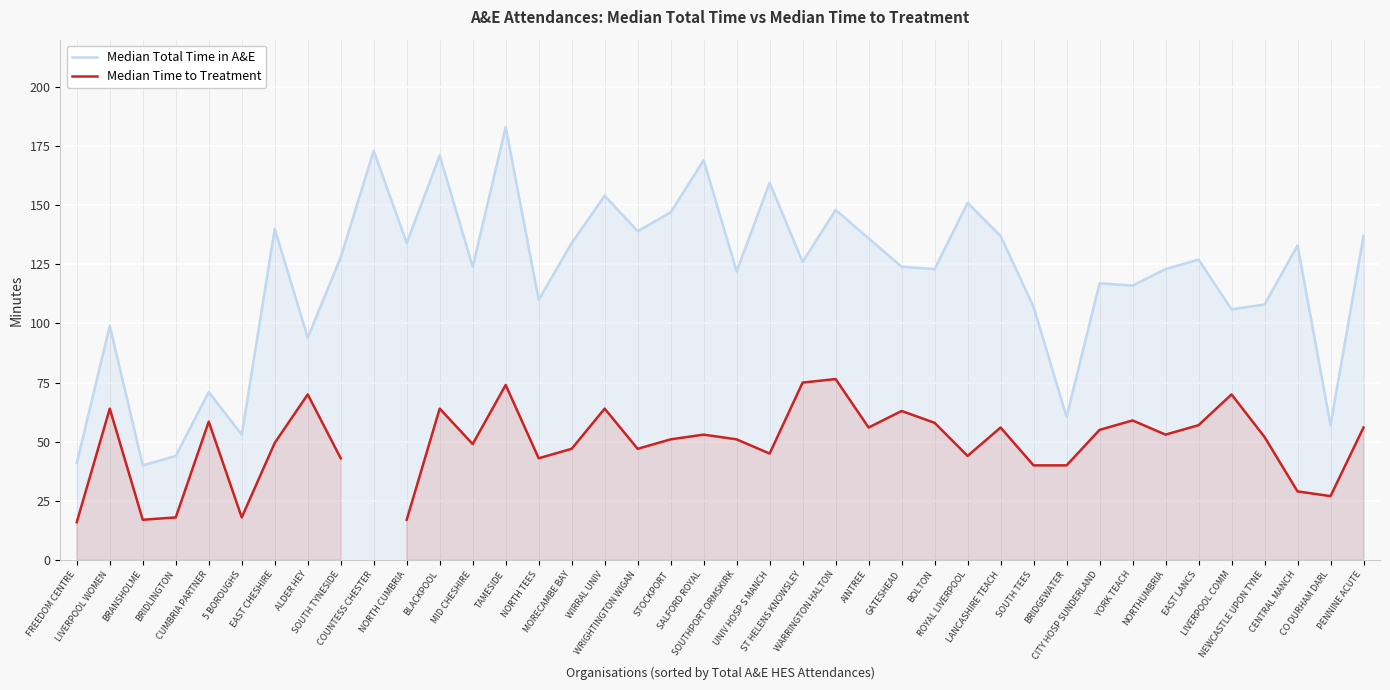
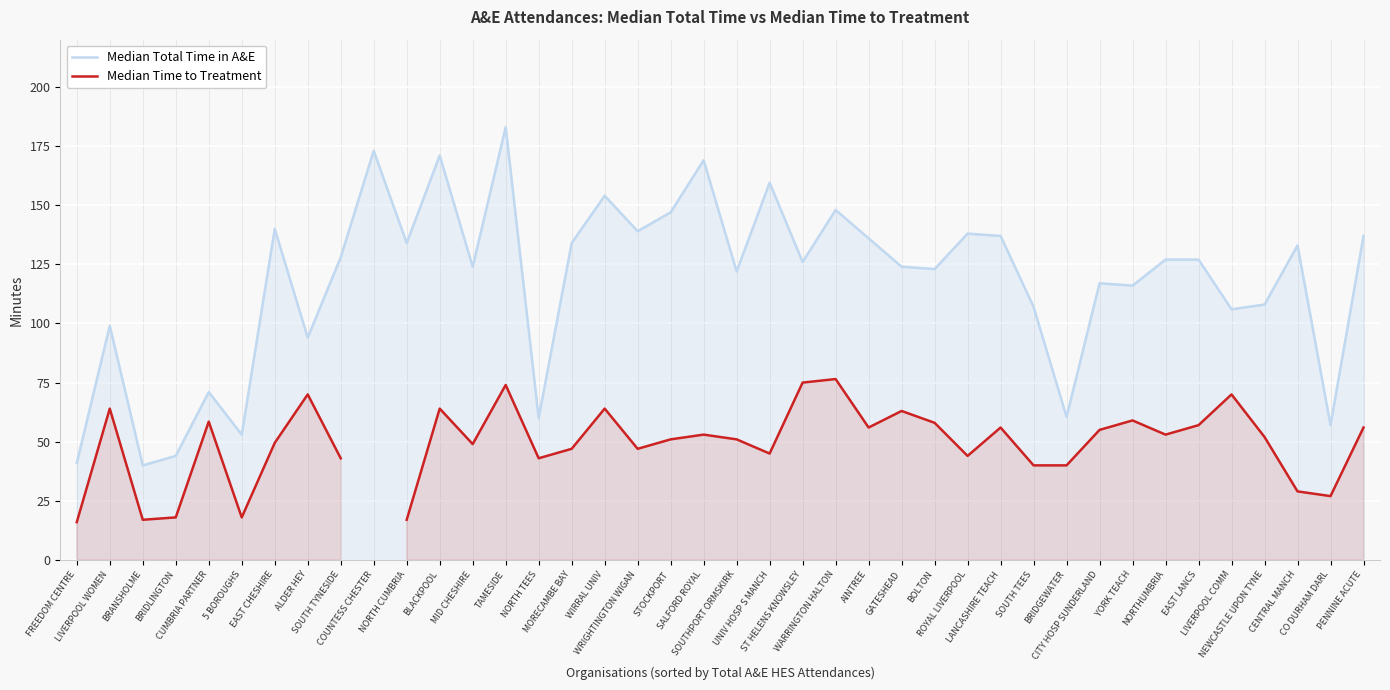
Median Total Time in A&E, NORTH TEES: 110 -> 60
Median Total Time in A&E, ROYAL LIVERPOOL: 151 -> 138
Median Total Time in A&E, NORTHUMBRIA: 123 -> 127
